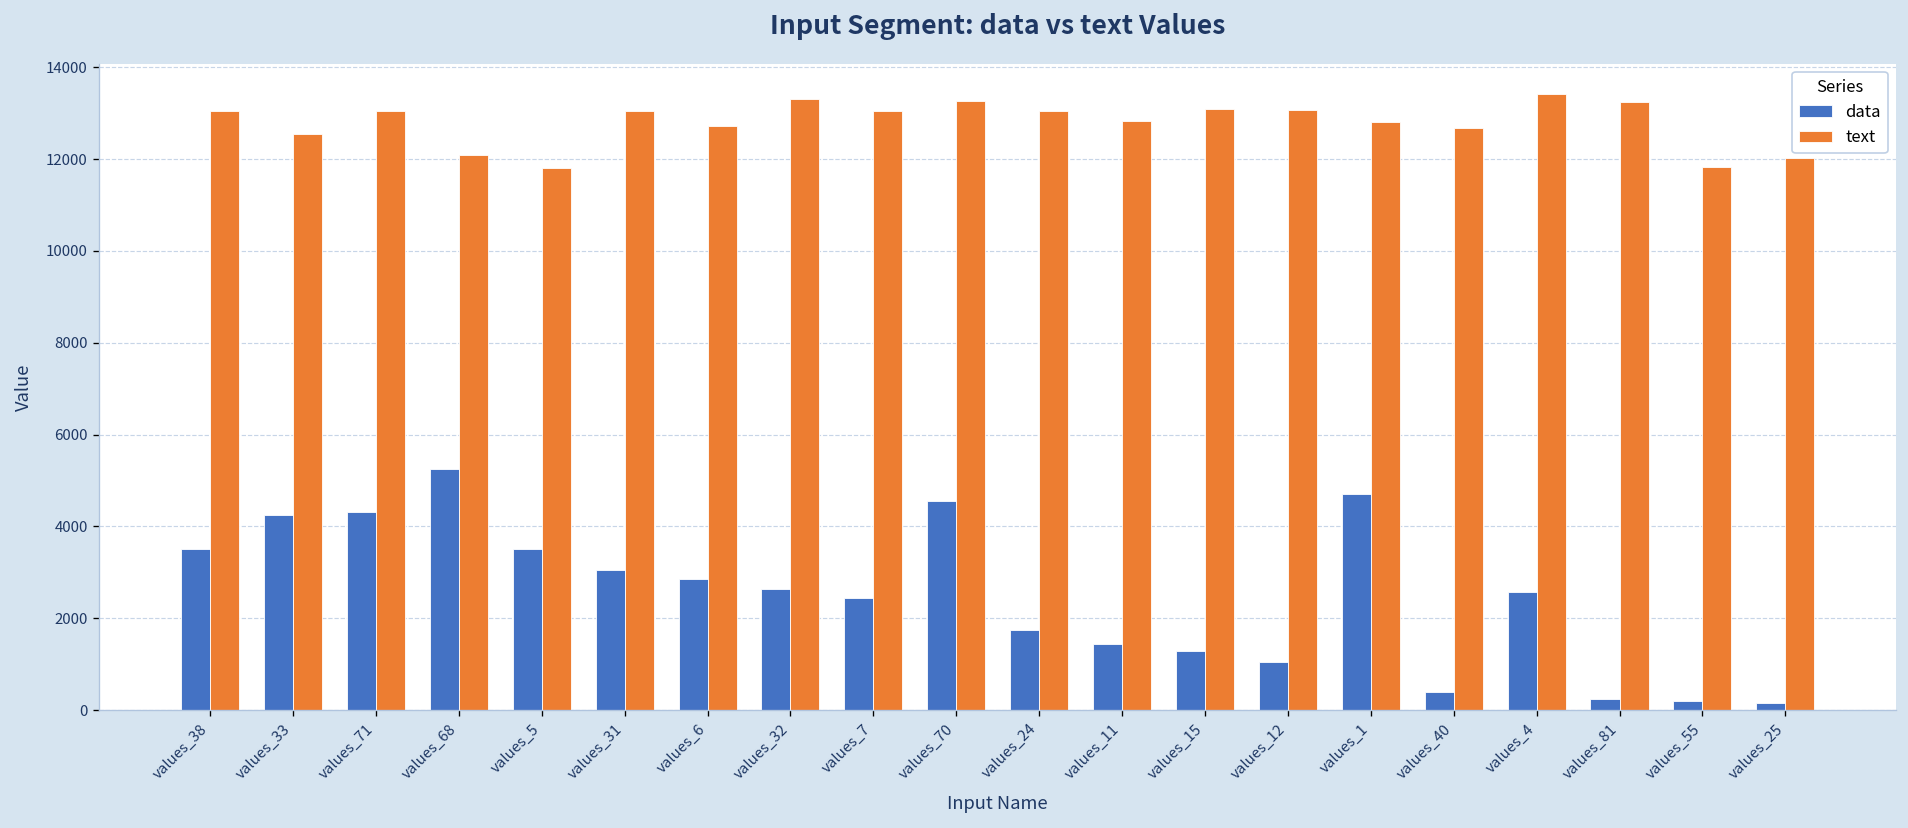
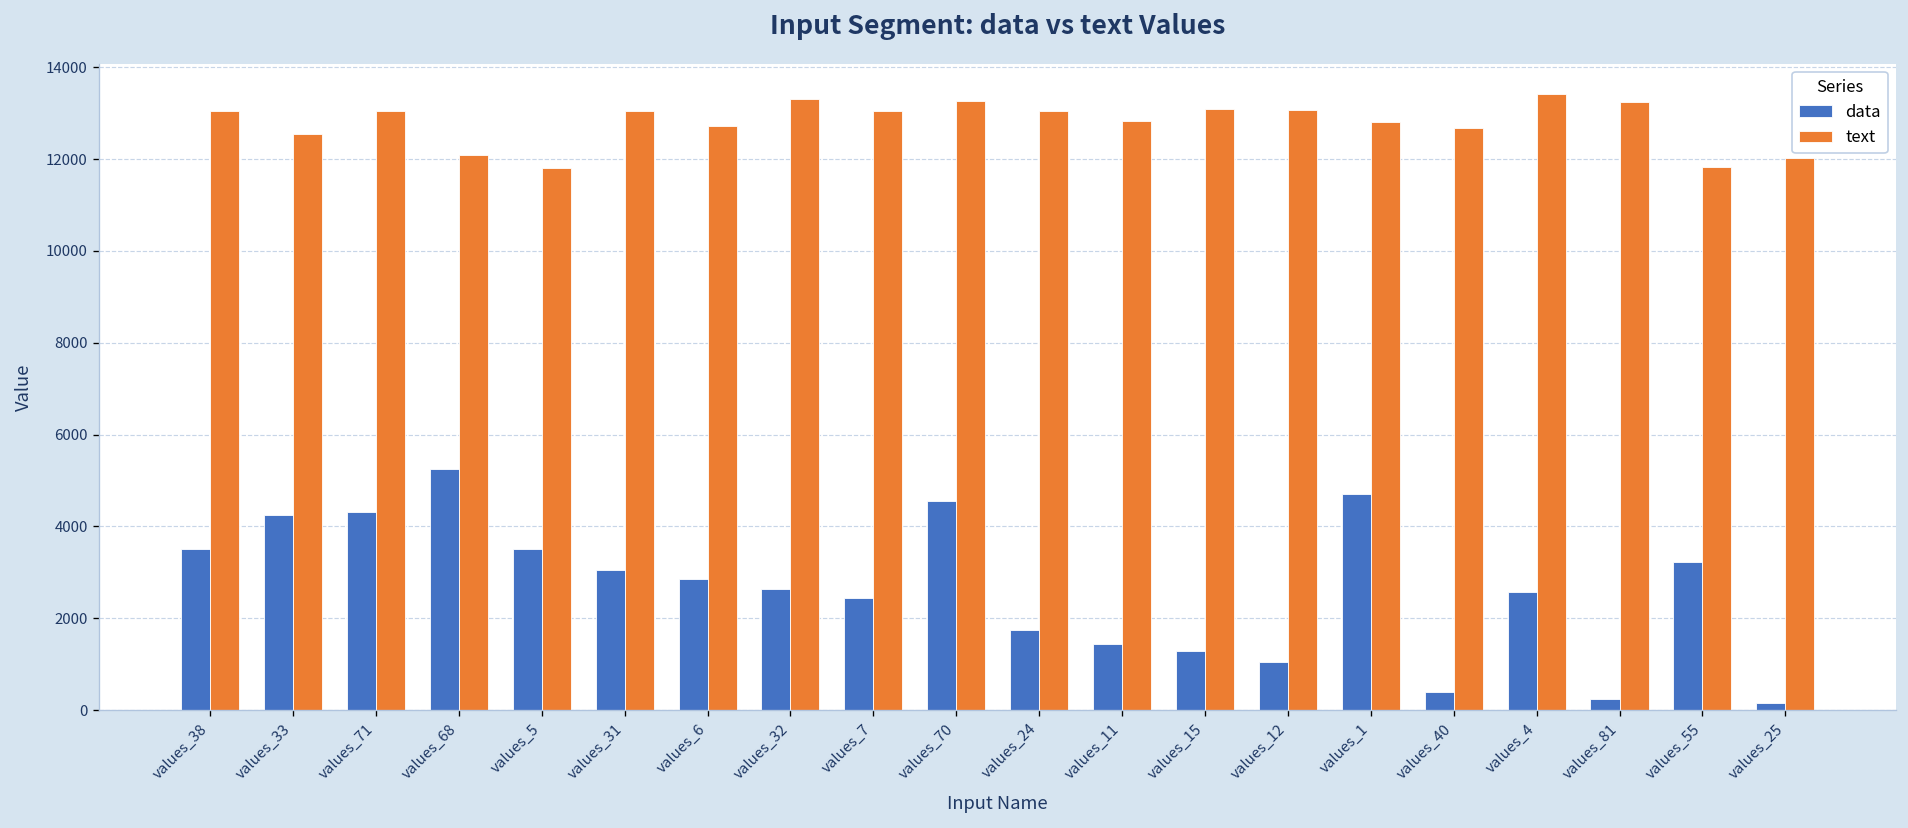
data, values_55: 200 -> 3200
